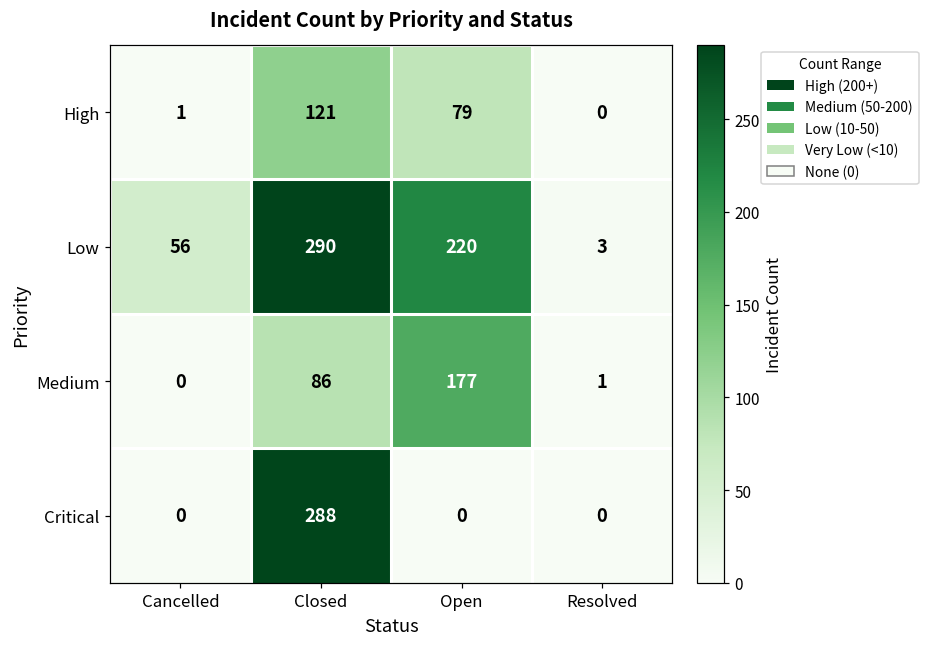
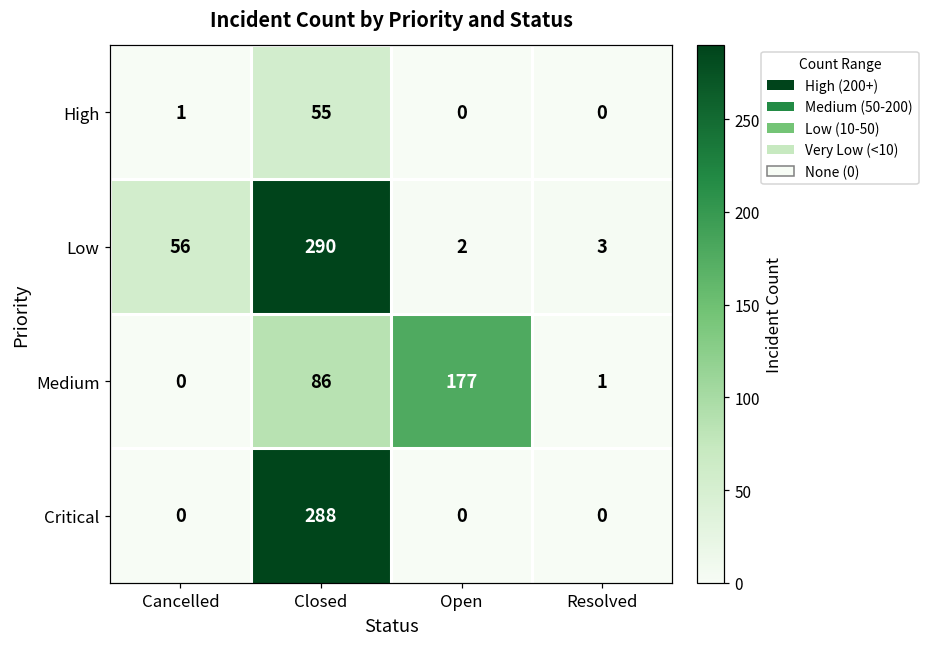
High, Closed: 121 -> 55
High, Open: 79 -> 0
Low, Open: 220 -> 2
